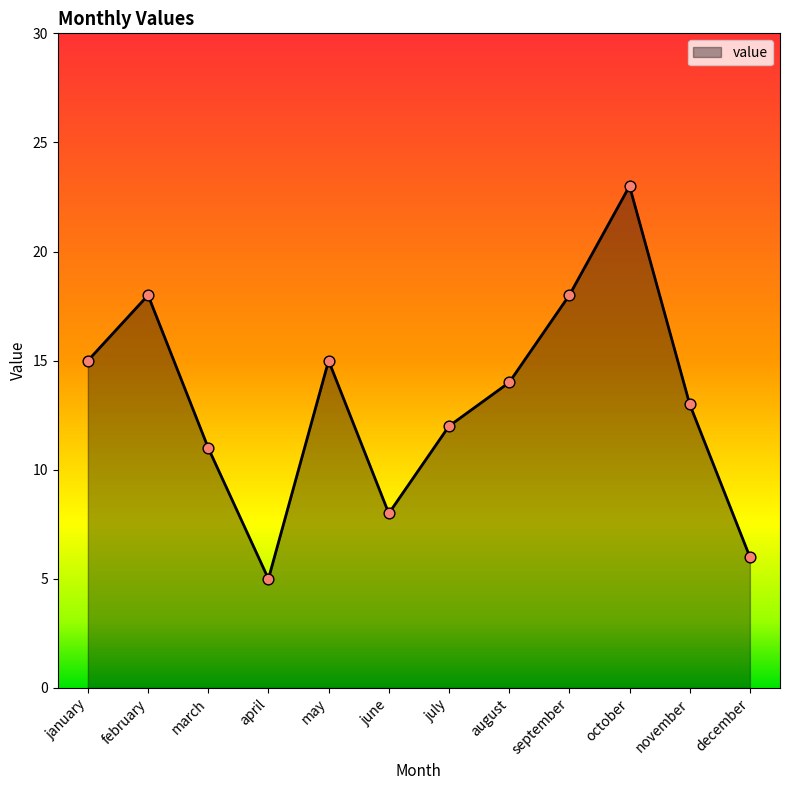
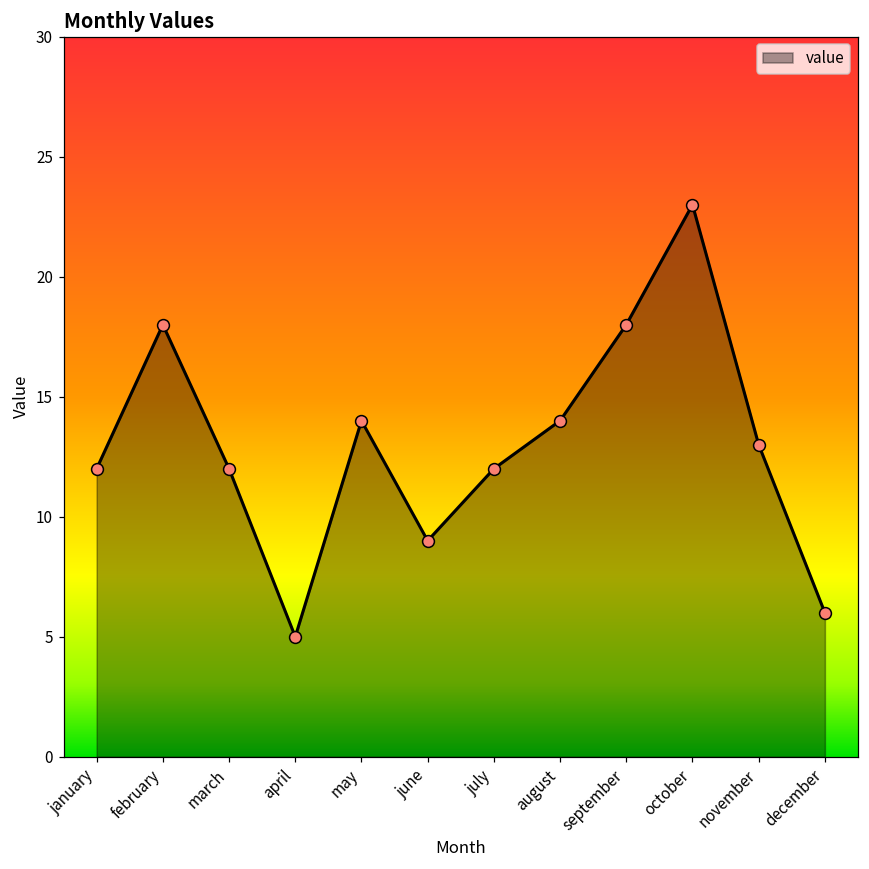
january: 15 -> 12
march: 11 -> 12
may: 15 -> 14
june: 8 -> 9
